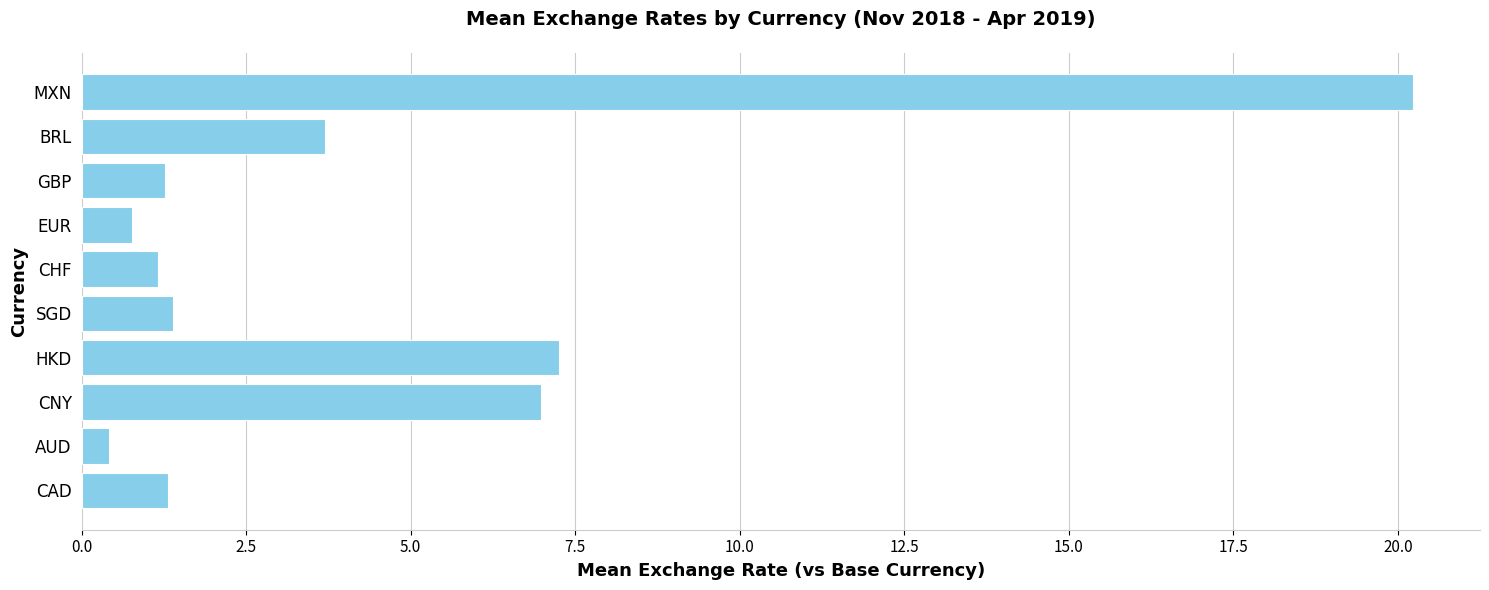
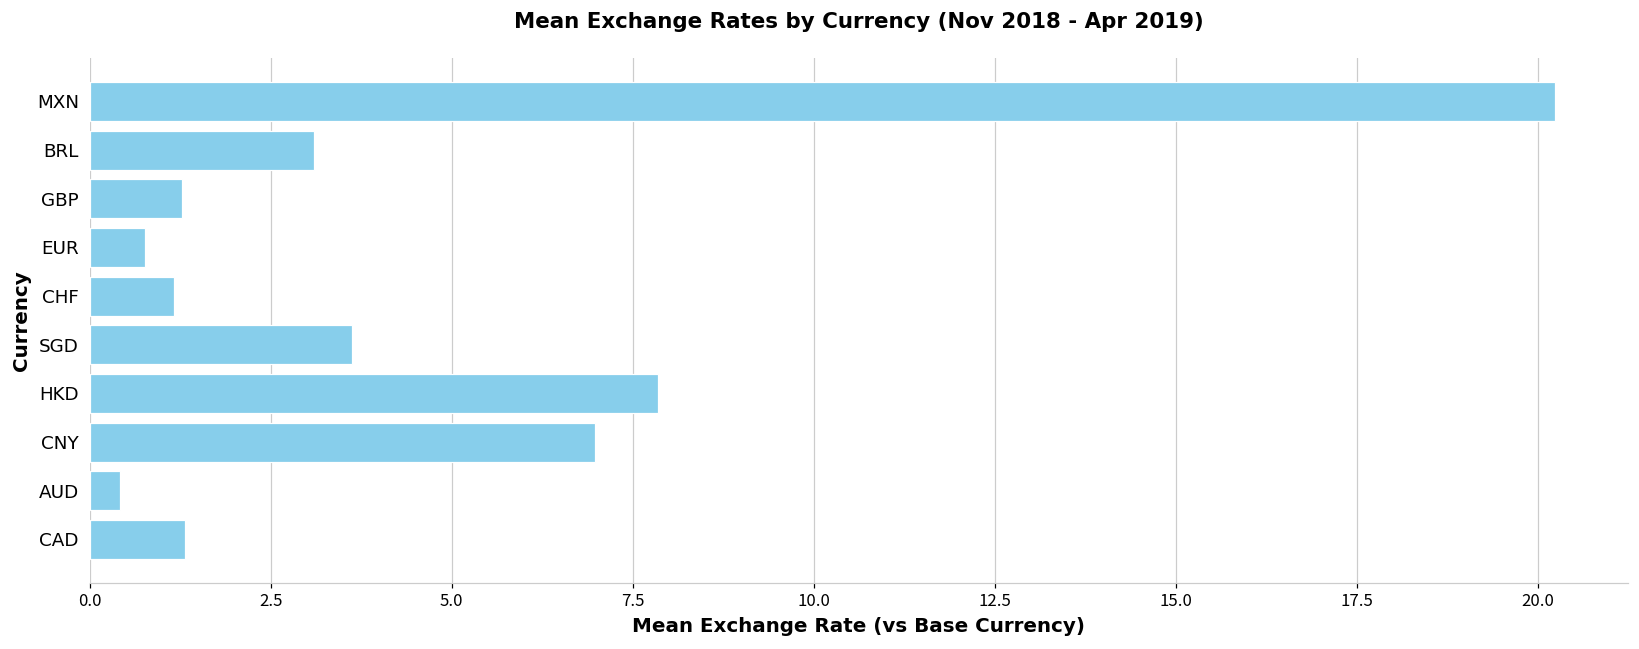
BRL: 3.7 -> 3.1
SGD: 1.4 -> 3.6
HKD: 7.2 -> 7.8
